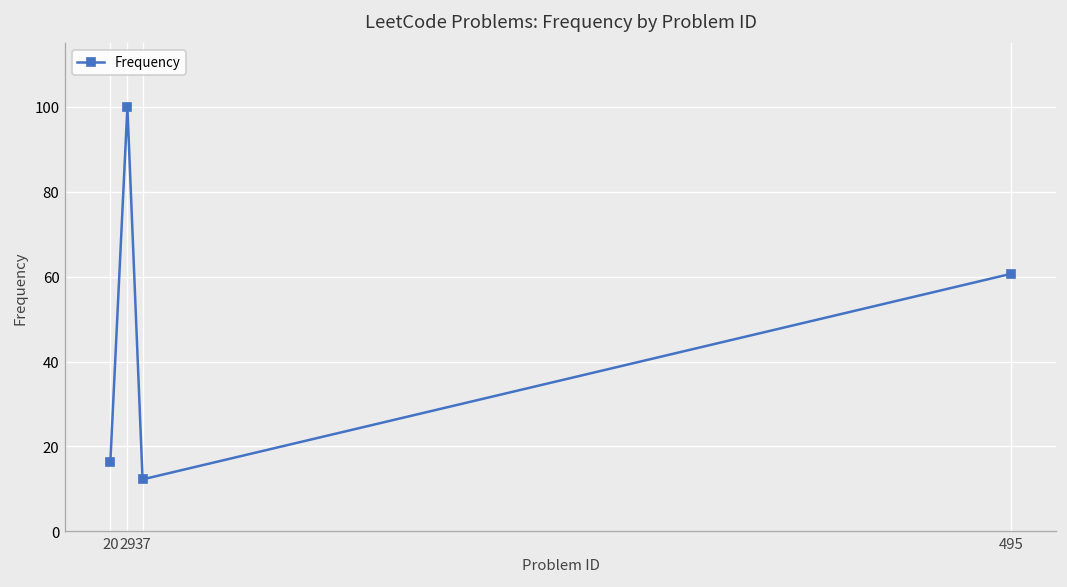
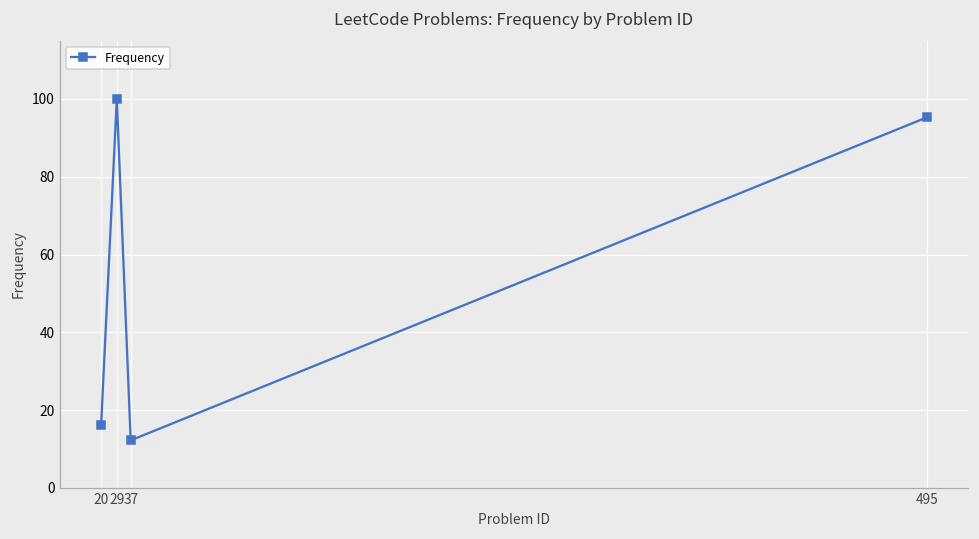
495: 61 -> 95
